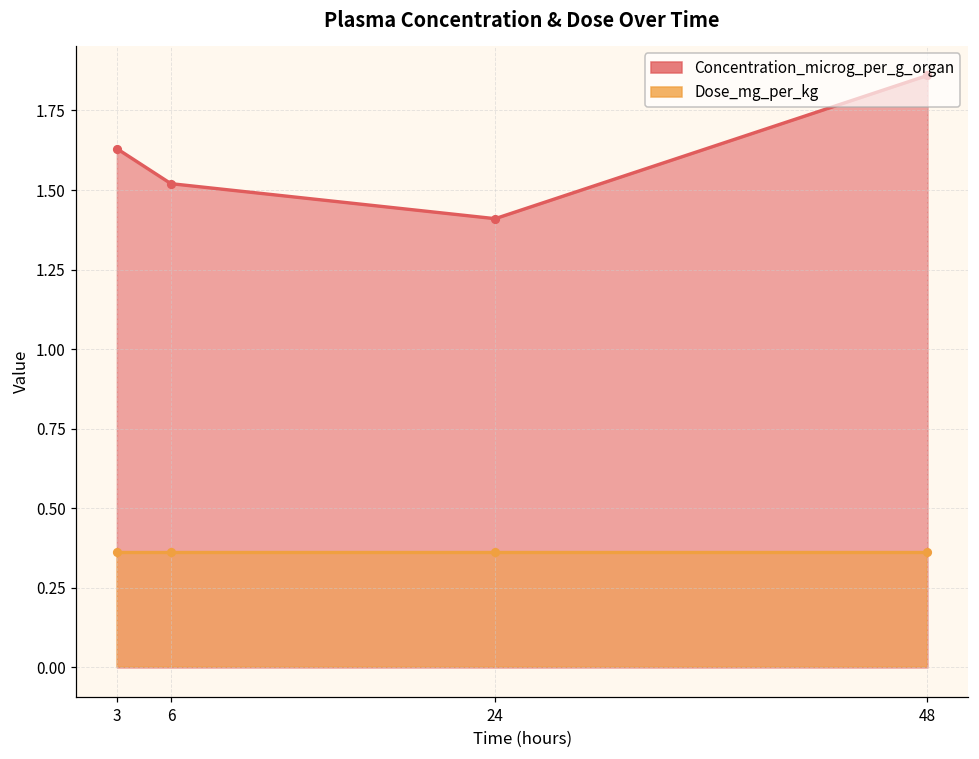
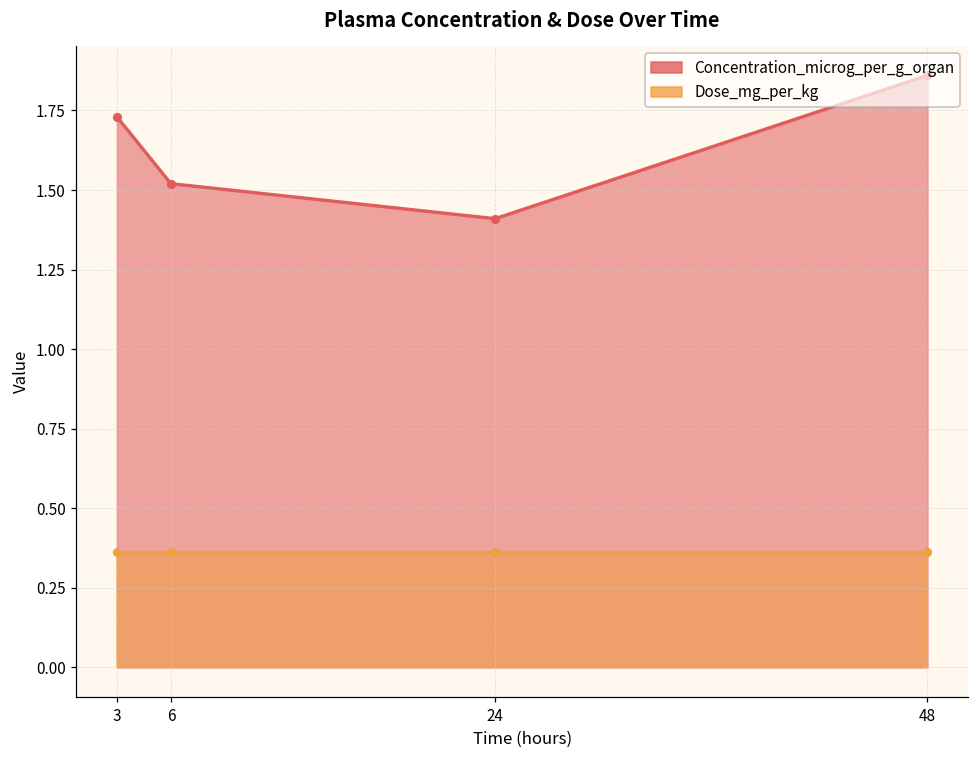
Concentration_microg_per_g_organ, 3: 1.63 -> 1.73
